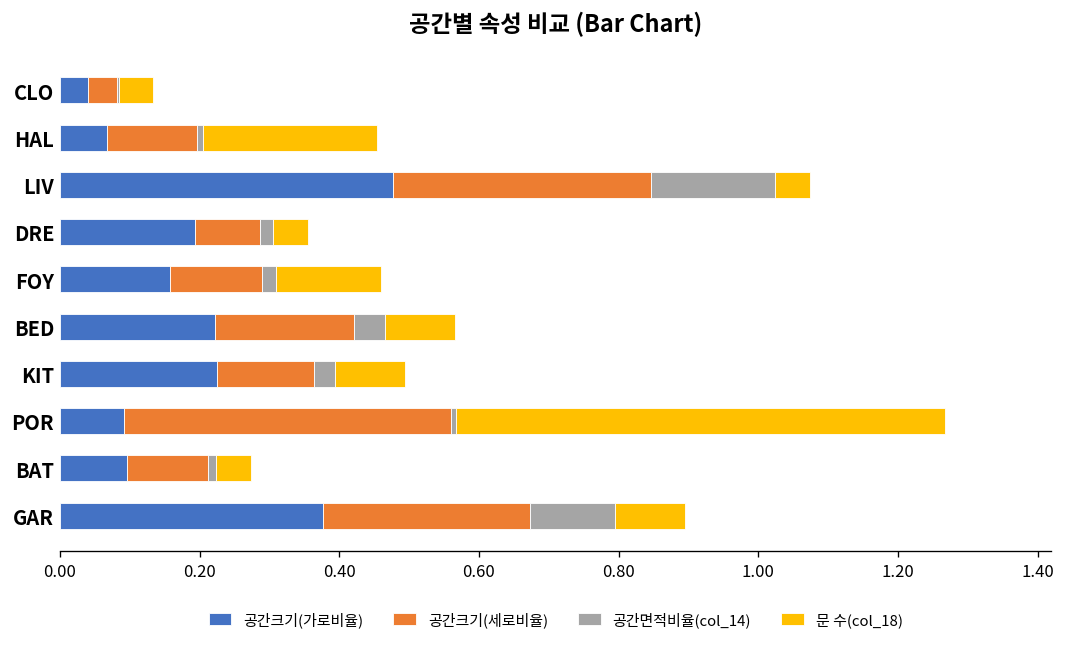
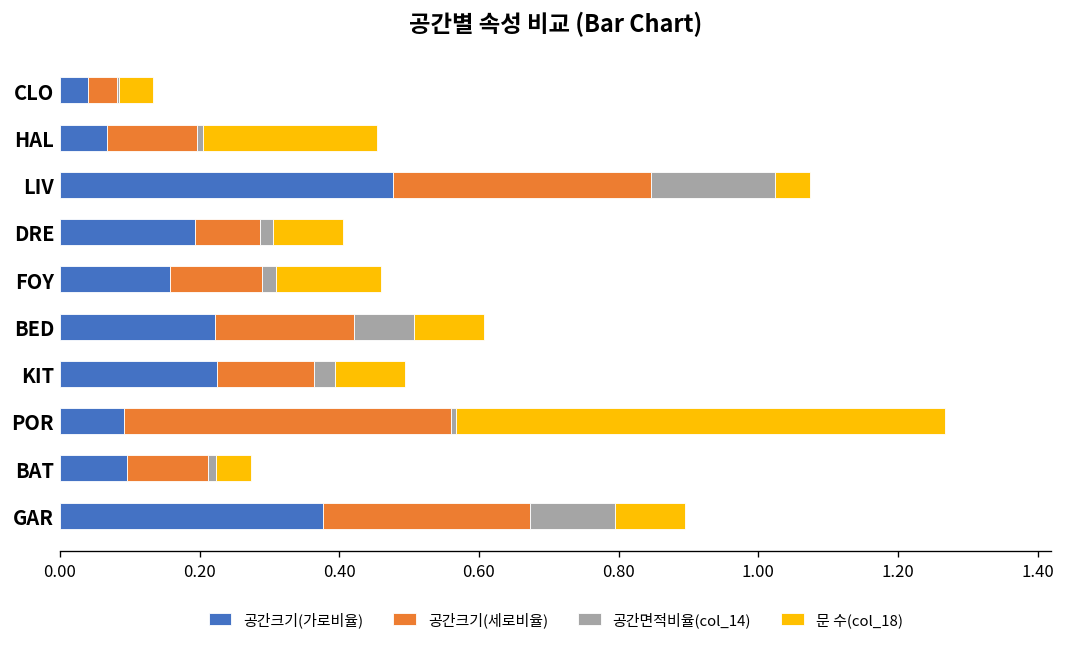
문 수(col_18), DRE: 0.05 -> 0.10
공간면적비율(col_14), BED: 0.04 -> 0.09
